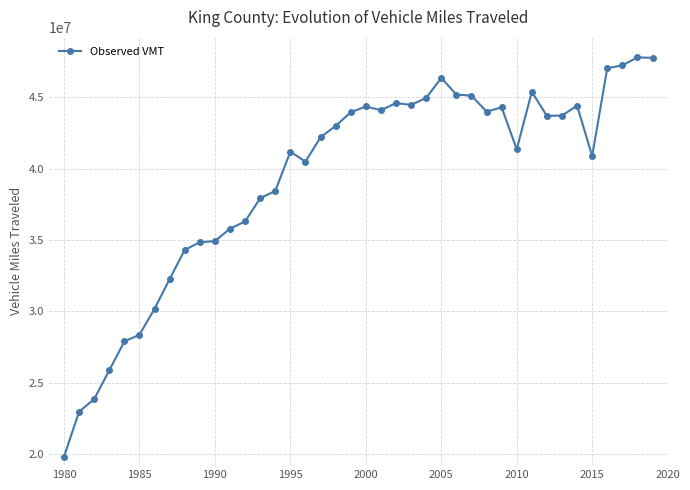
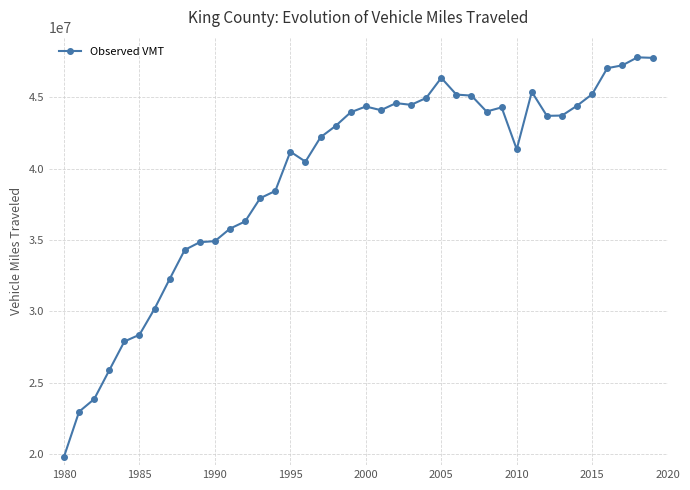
2015: 40900000 -> 45200000
